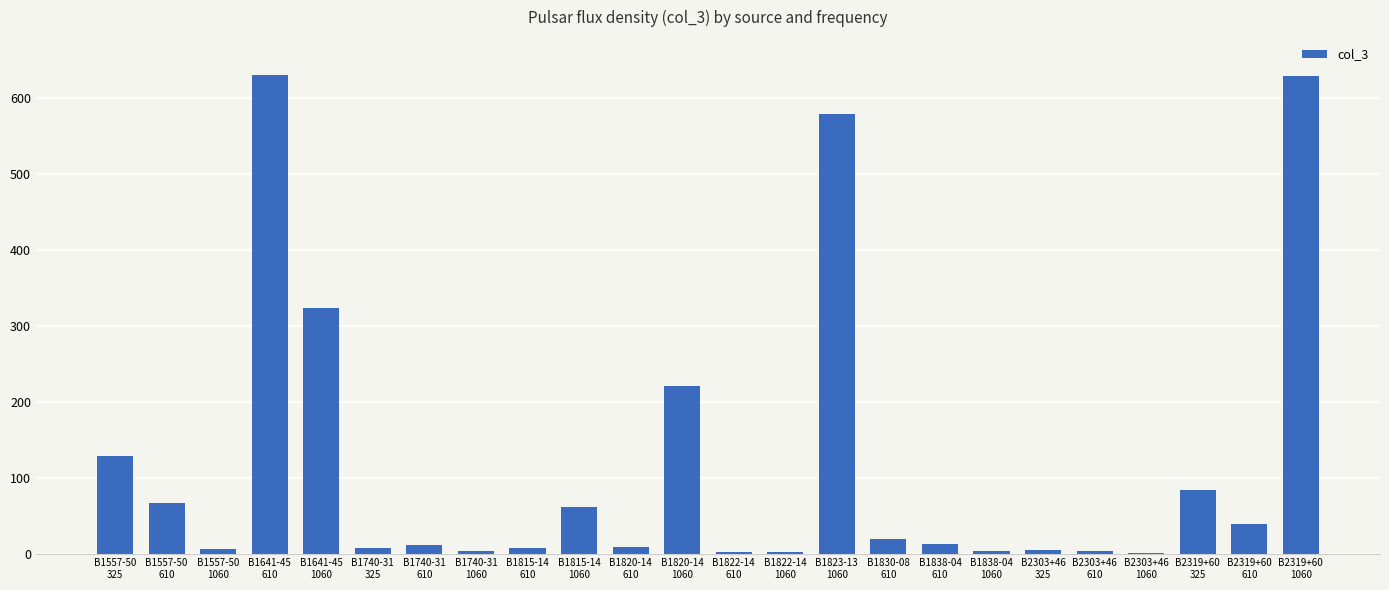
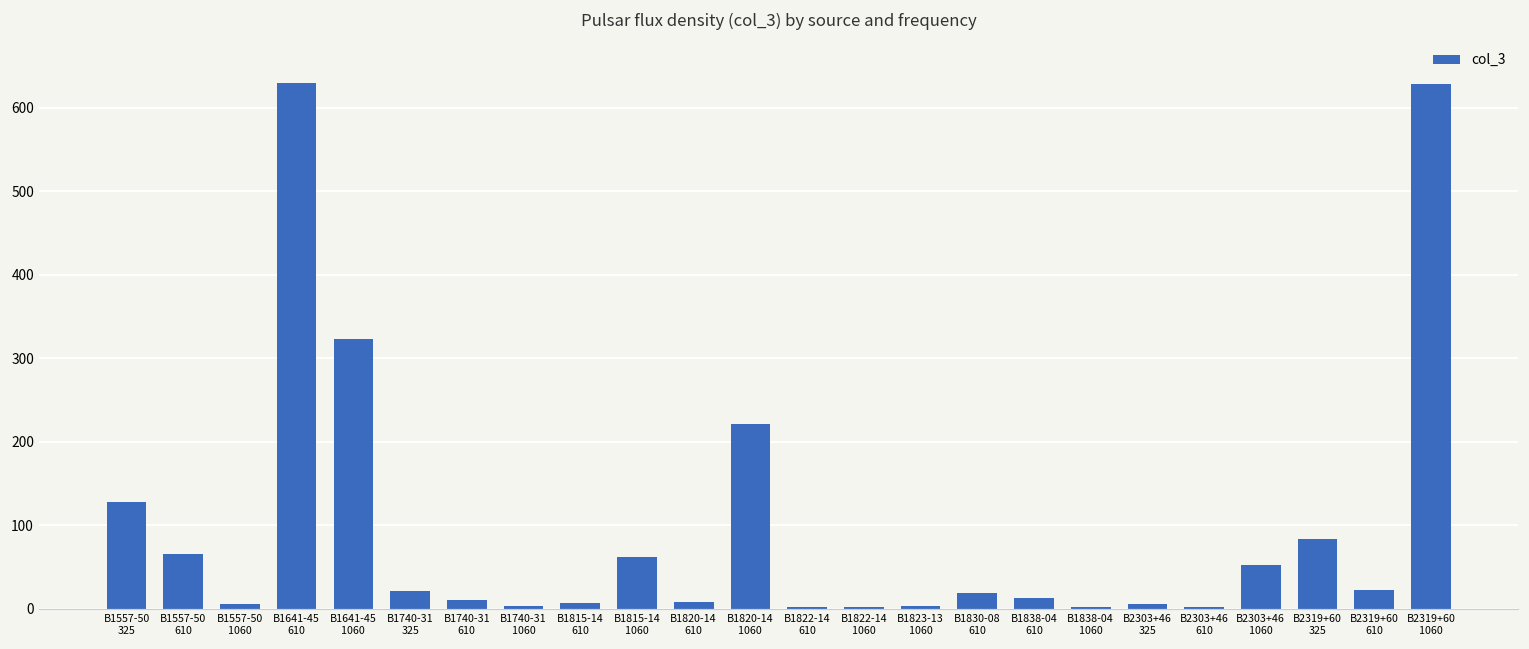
B1740-31 325: 10 -> 20
B1823-13 1060: 580 -> 0
B2303+46 1060: 0 -> 50
B2319+60 610: 40 -> 20
